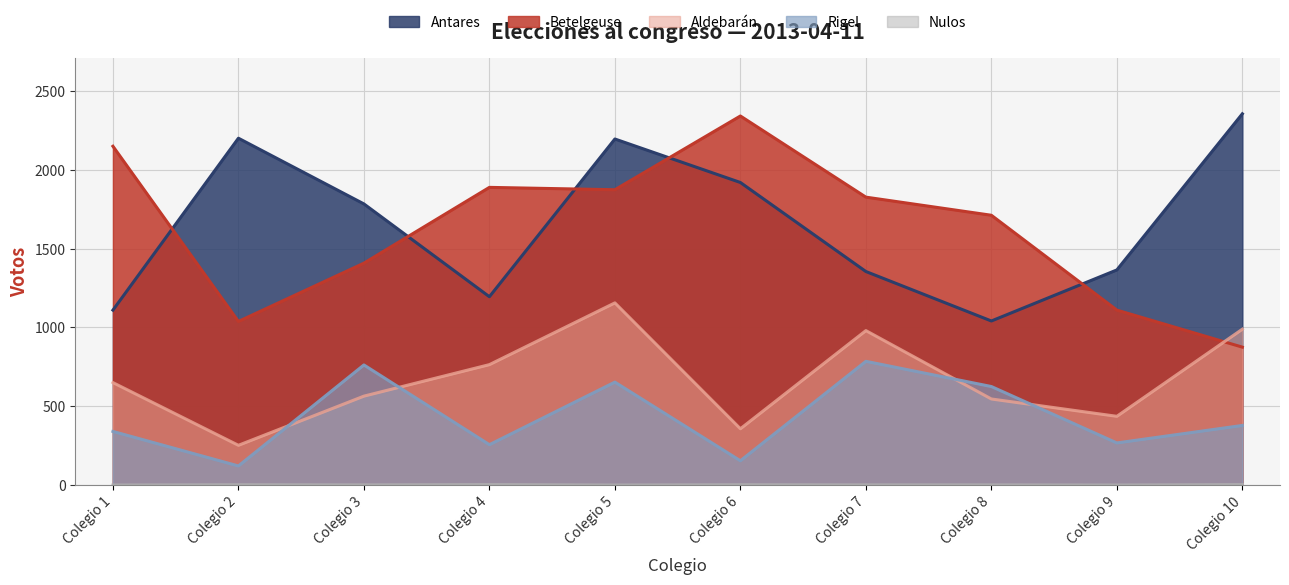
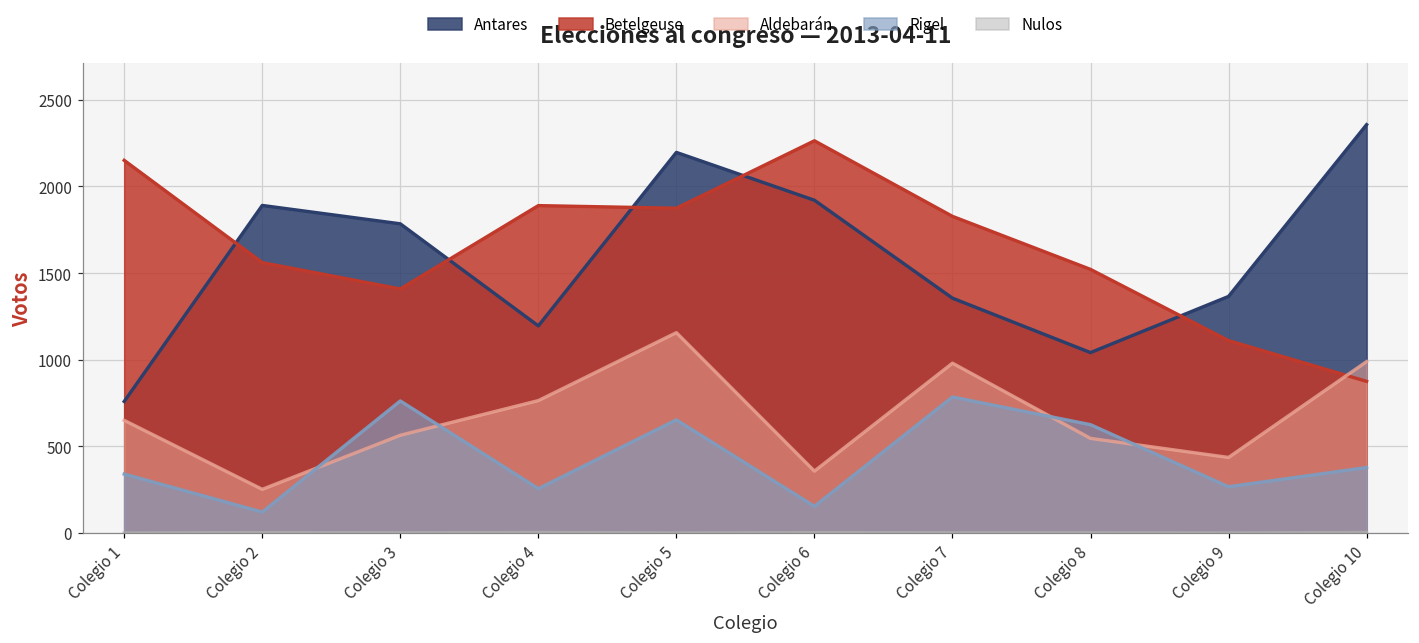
Antares, Colegio 1: 1110 -> 760
Antares, Colegio 2: 2200 -> 1890
Betelgeuse, Colegio 2: 1040 -> 1560
Betelgeuse, Colegio 6: 2340 -> 2260
Betelgeuse, Colegio 8: 1710 -> 1520
